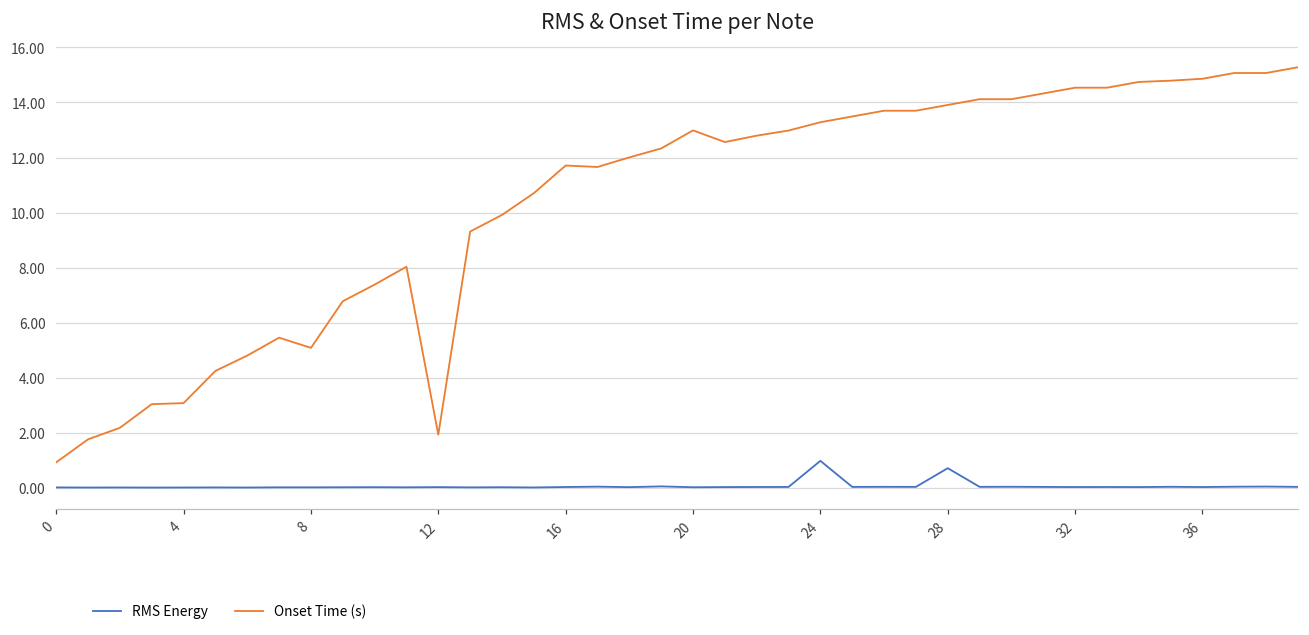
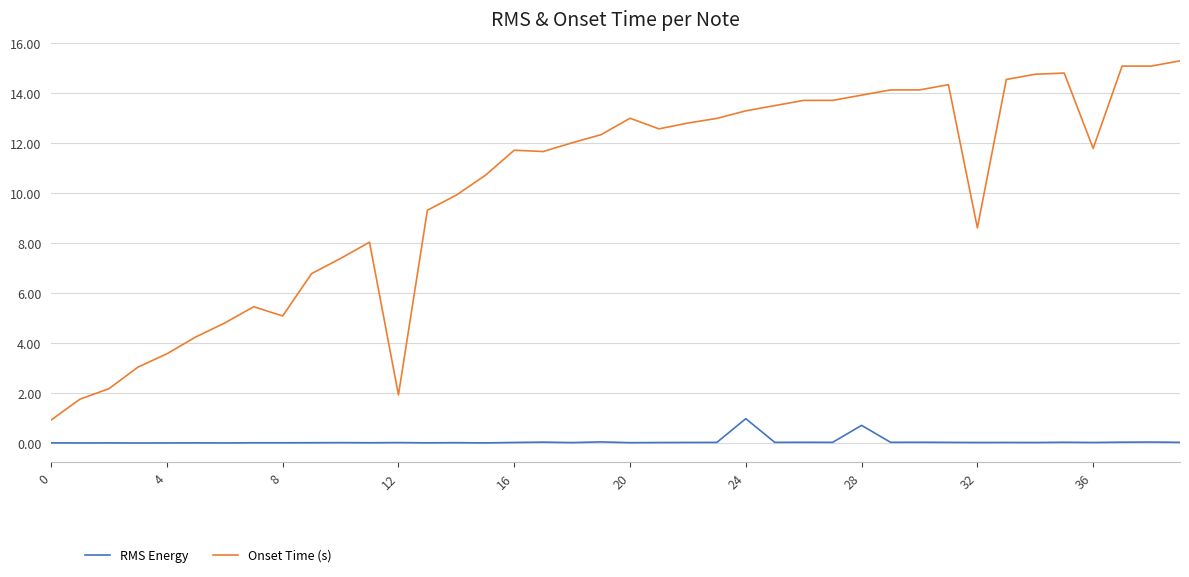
Onset Time (s), 4: 3.1 -> 3.6
Onset Time (s), 32: 14.5 -> 8.6
Onset Time (s), 36: 14.9 -> 11.8
